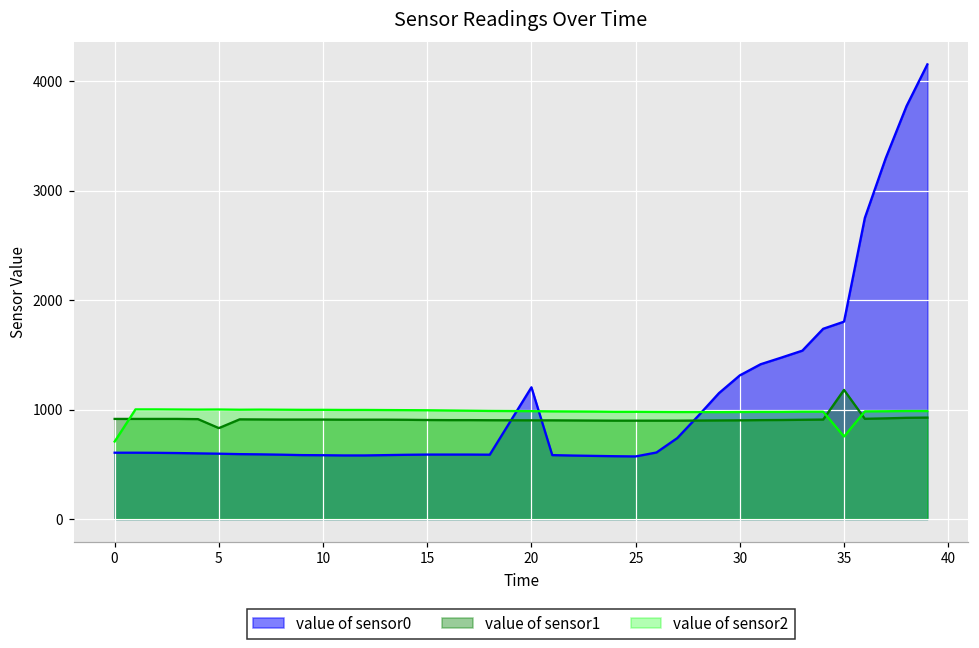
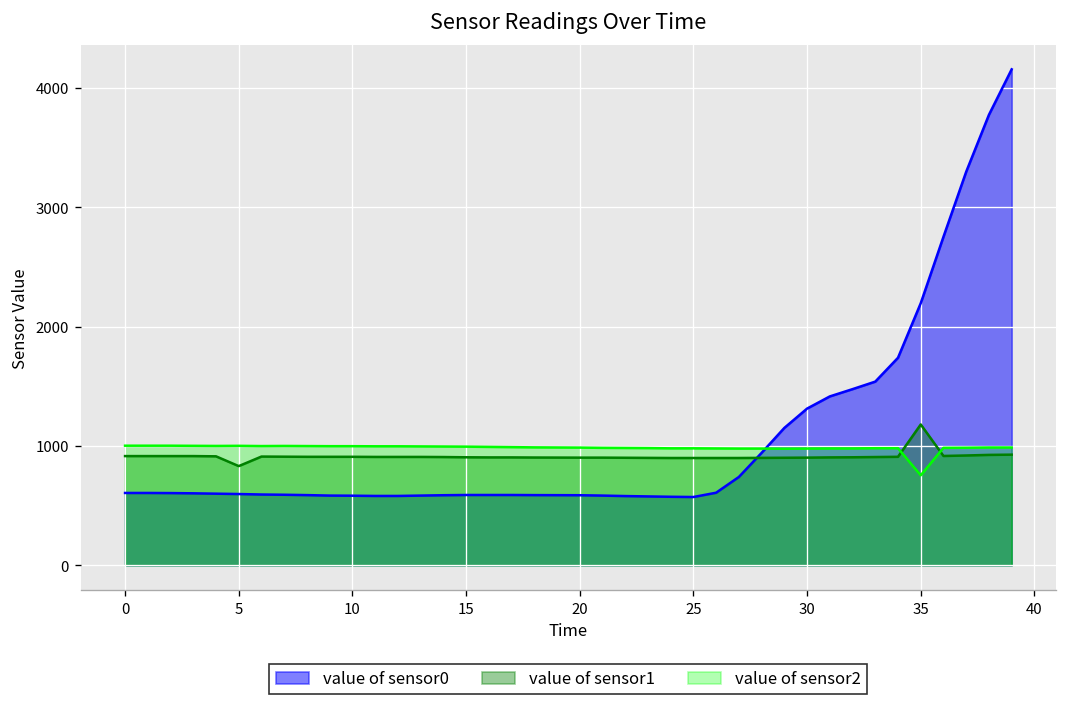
value of sensor2, 0: 700 -> 1000
value of sensor0, 20: 1200 -> 600
value of sensor0, 35: 1800 -> 2200
